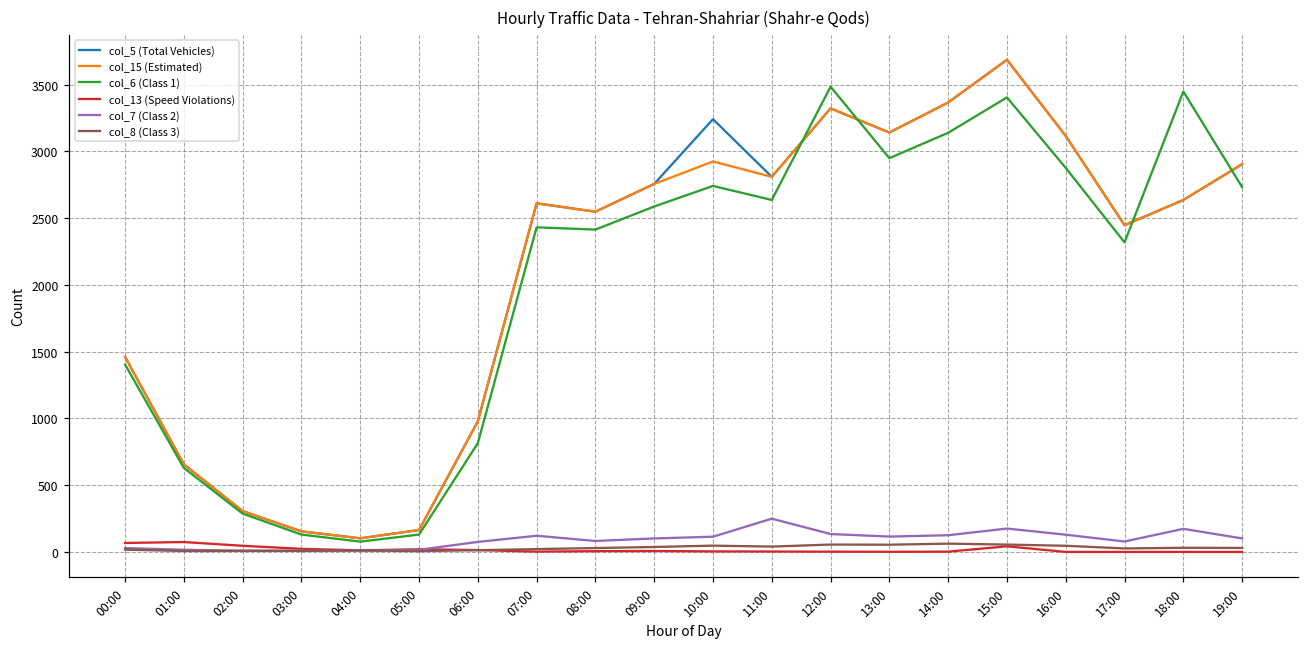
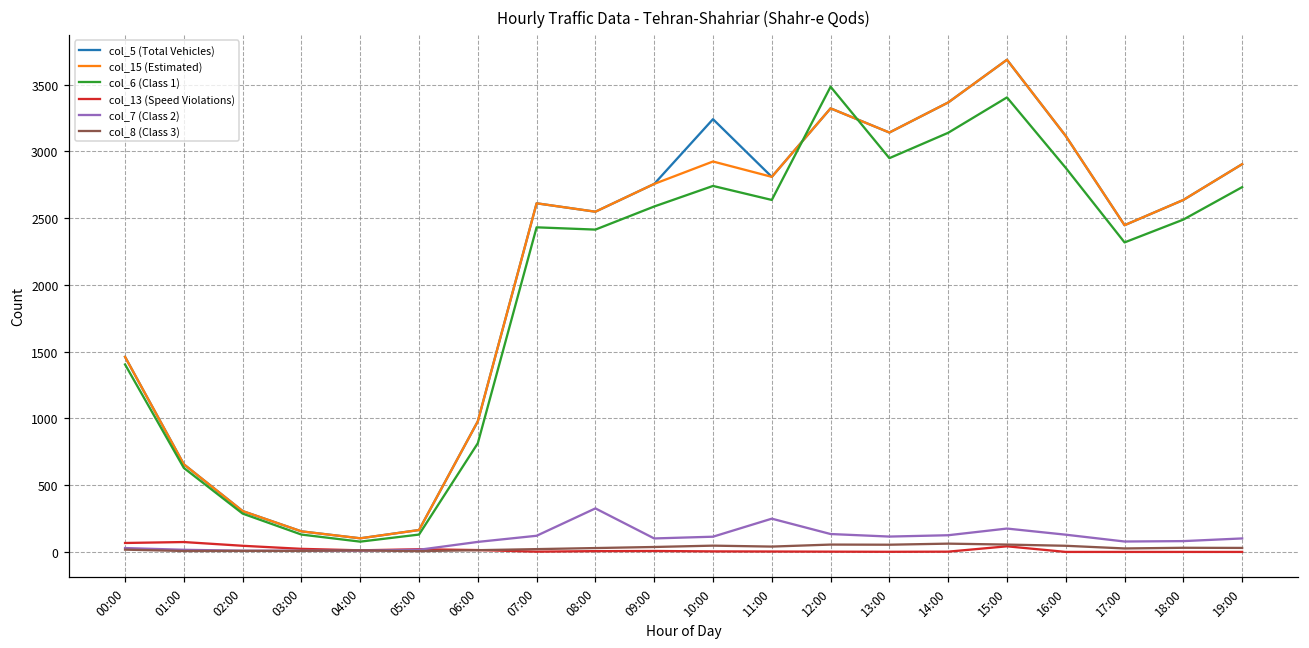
col_7 (Class 2), 08:00: 80 -> 330
col_6 (Class 1), 18:00: 3450 -> 2490
col_7 (Class 2), 18:00: 170 -> 80
